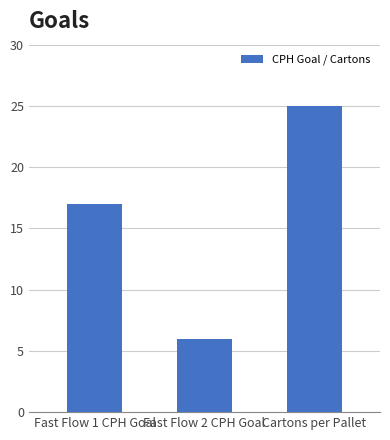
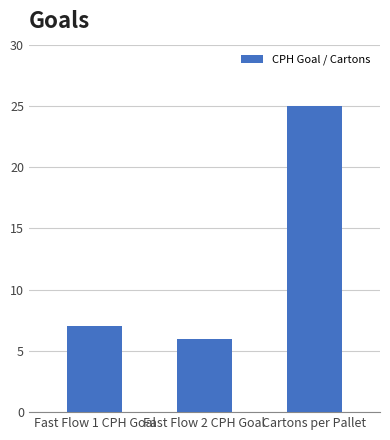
Fast Flow 1 CPH Goal: 17 -> 7
